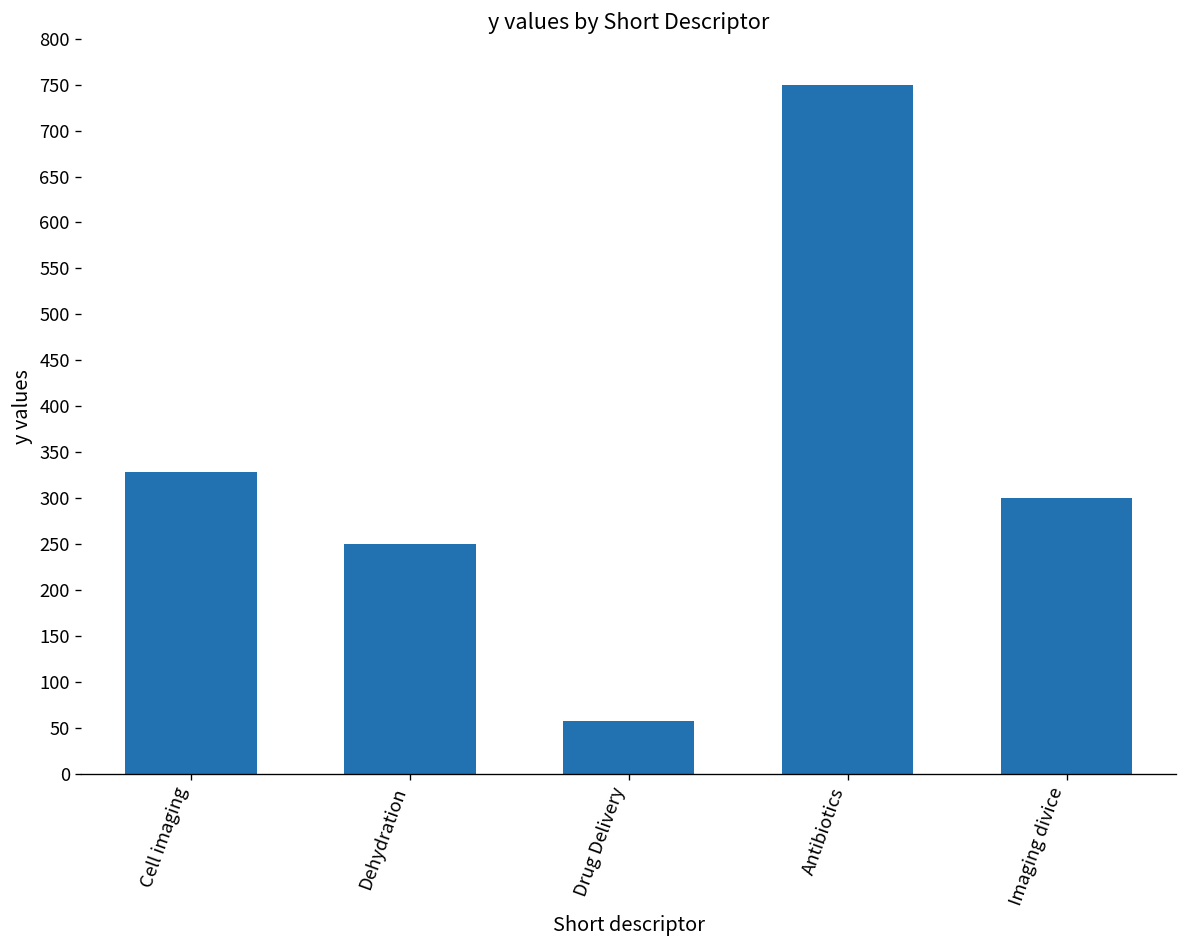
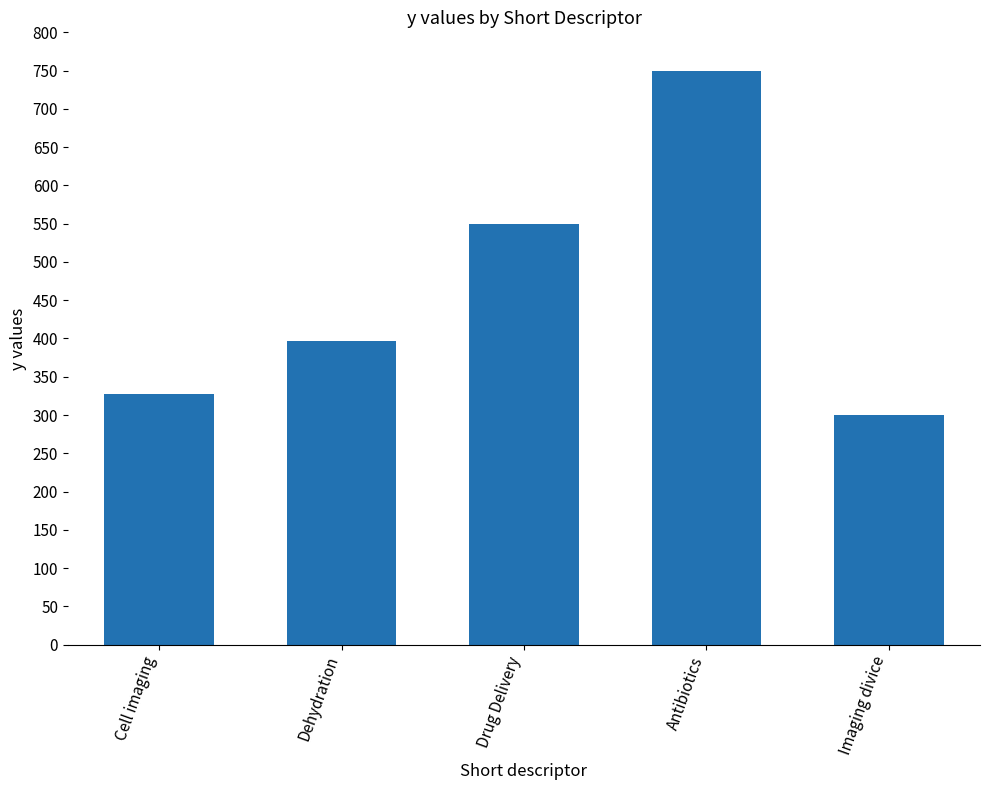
Dehydration: 250 -> 400
Drug Delivery: 60 -> 550
